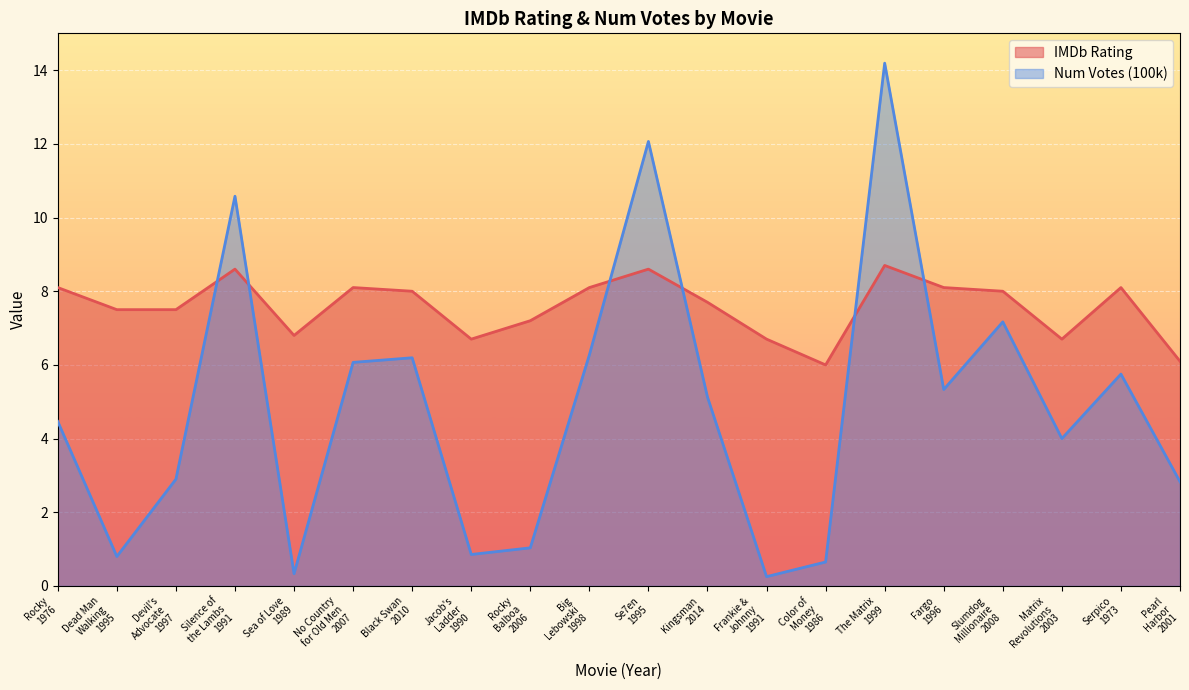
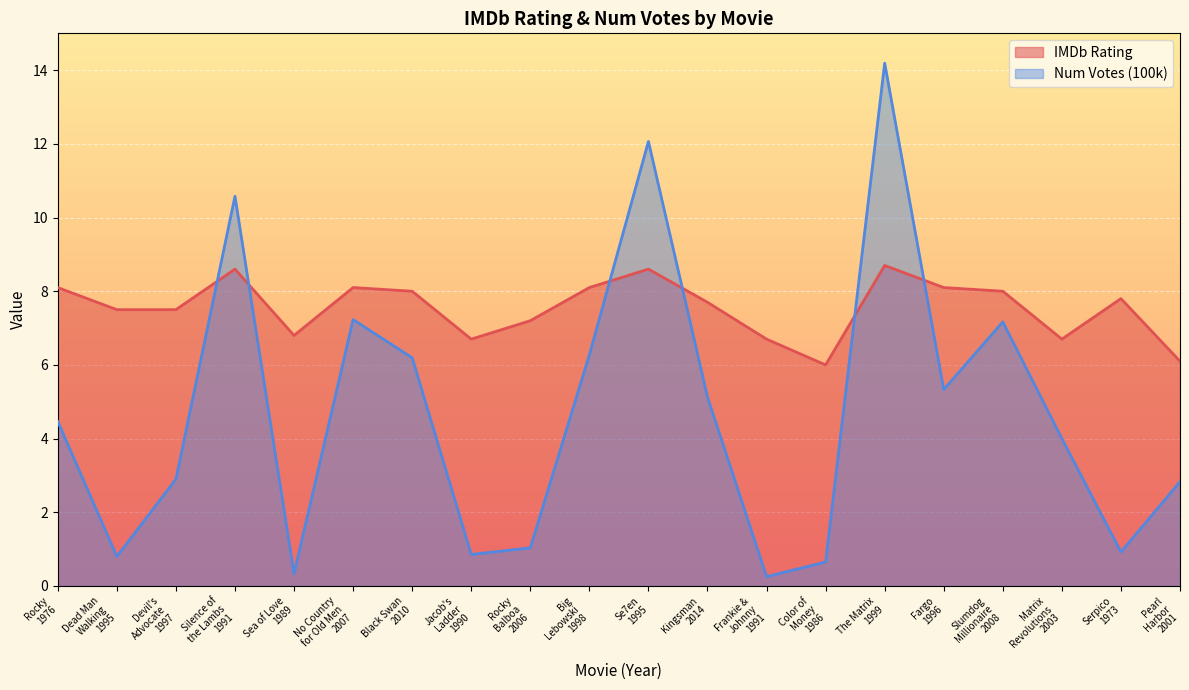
Num Votes (100k), No Country for Old Men 2007: 6.1 -> 7.2
IMDb Rating, Serpico 1973: 8.1 -> 7.8
Num Votes (100k), Serpico 1973: 5.8 -> 0.9
